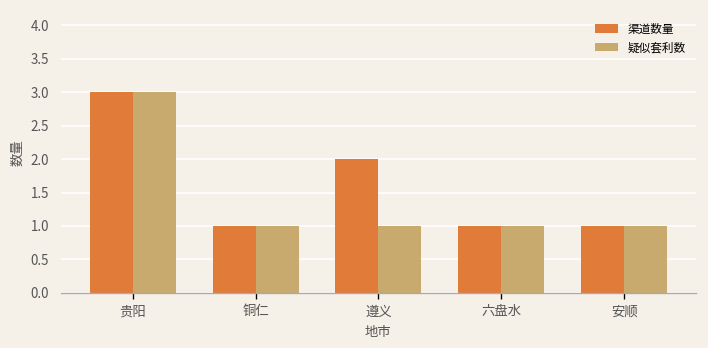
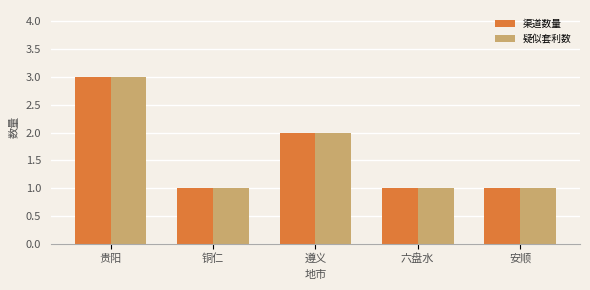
疑似套利数, 遵义: 1 -> 2
